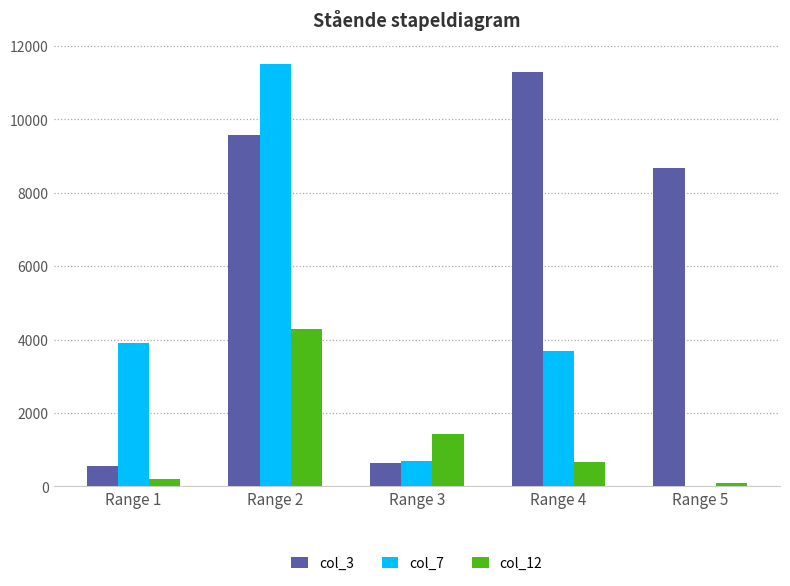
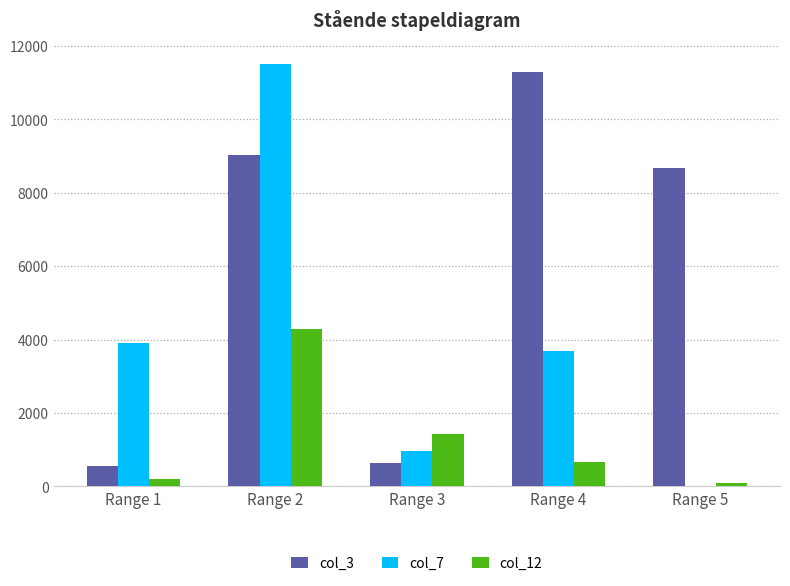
col_3, Range 2: 9600 -> 9000
col_7, Range 3: 700 -> 1000
